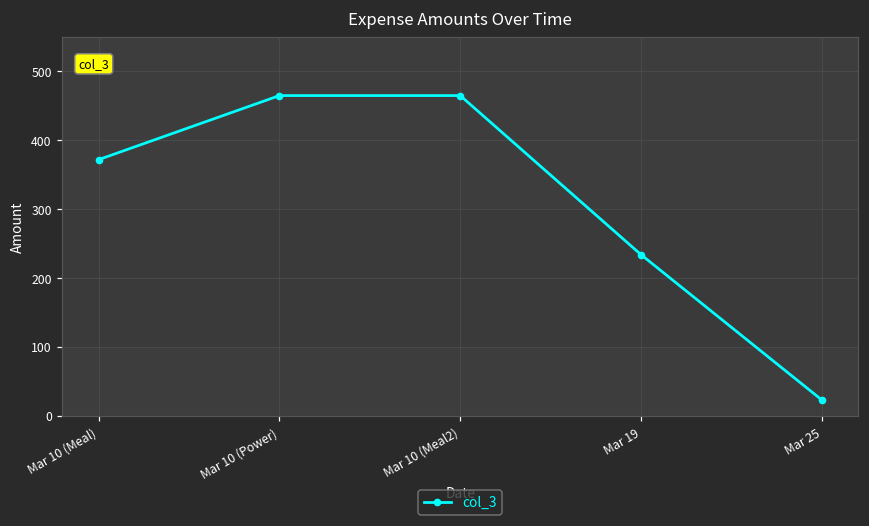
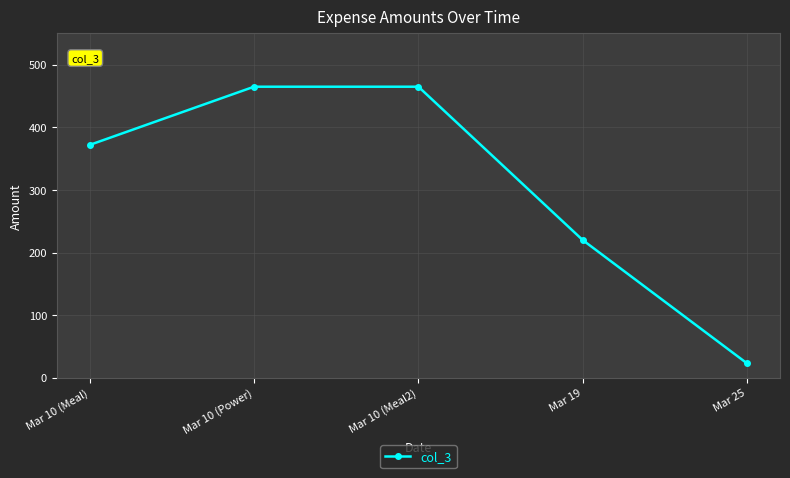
Mar 19: 230 -> 220
